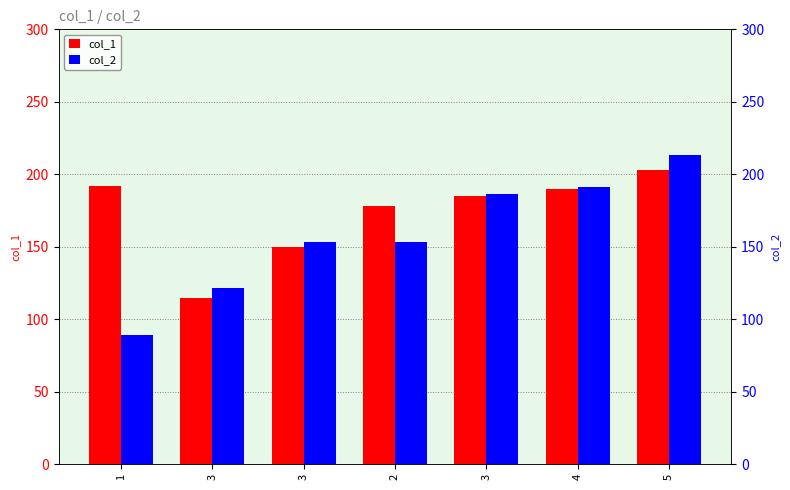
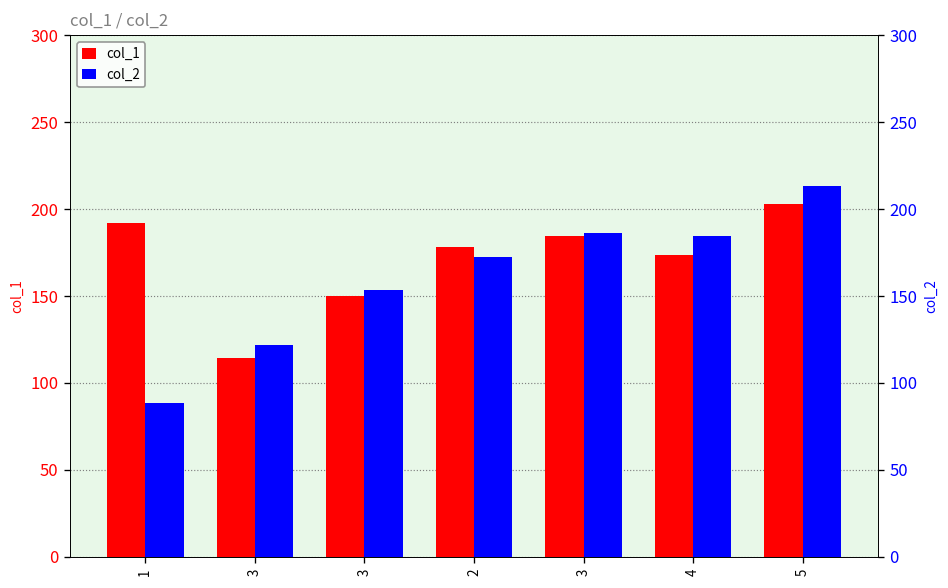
col_1, 4: 190 -> 173
col_2, 2: 153 -> 173
col_2, 4: 191 -> 184
